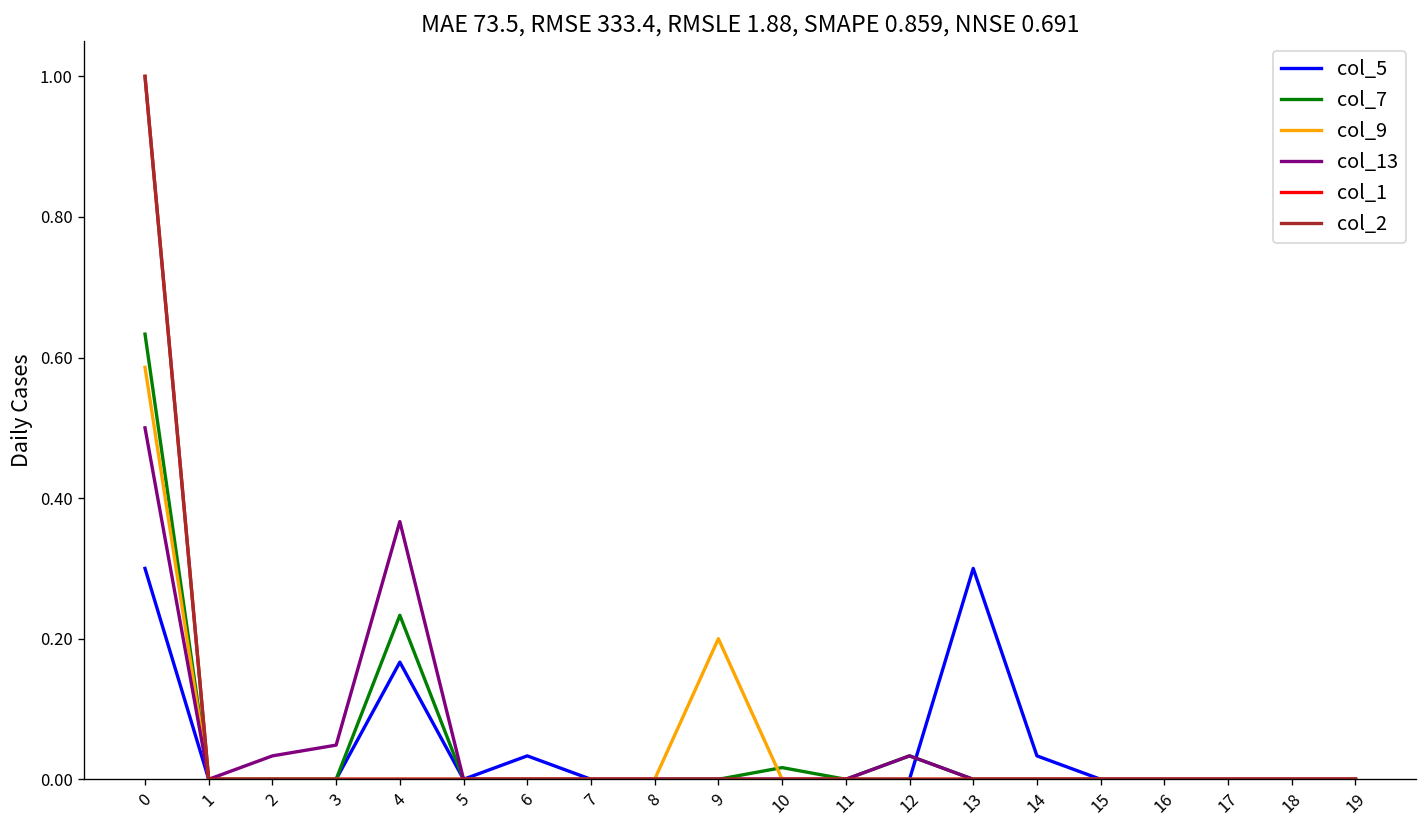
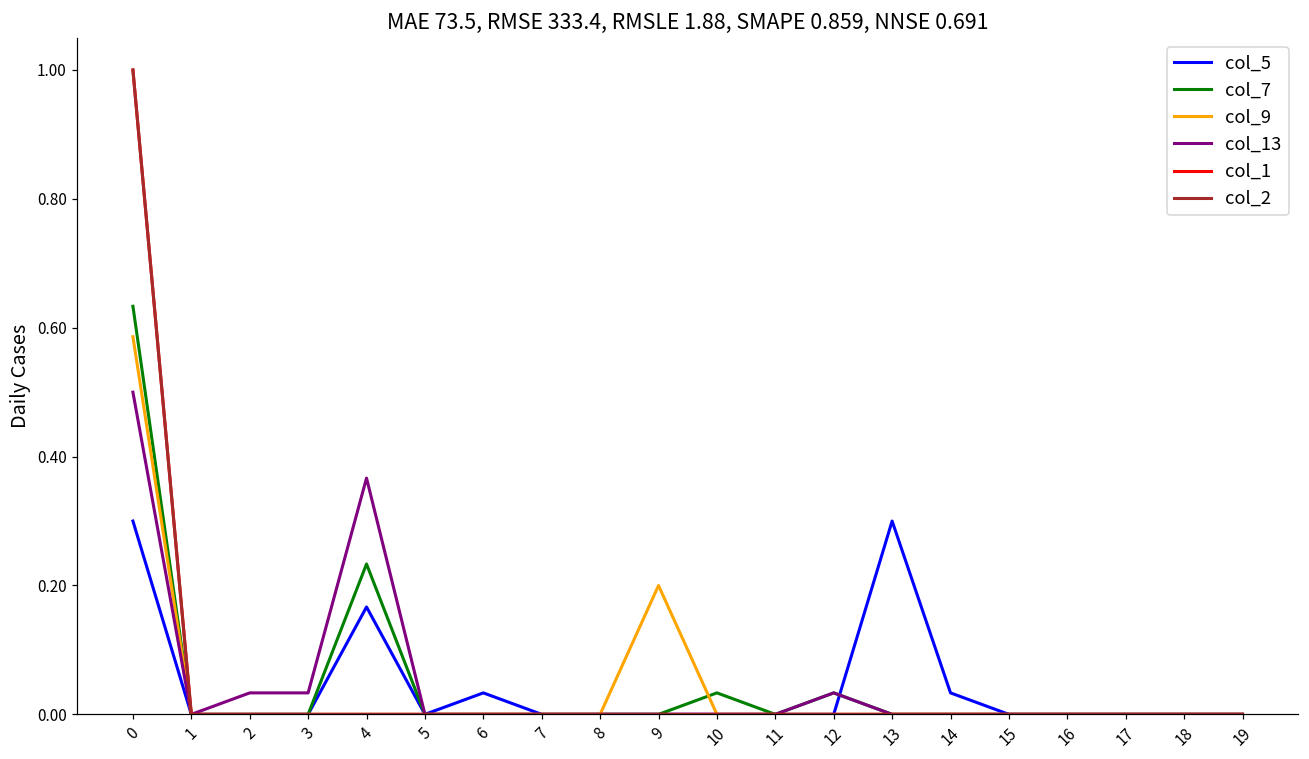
col_13, 3: 0.05 -> 0.03
col_7, 10: 0.02 -> 0.03
